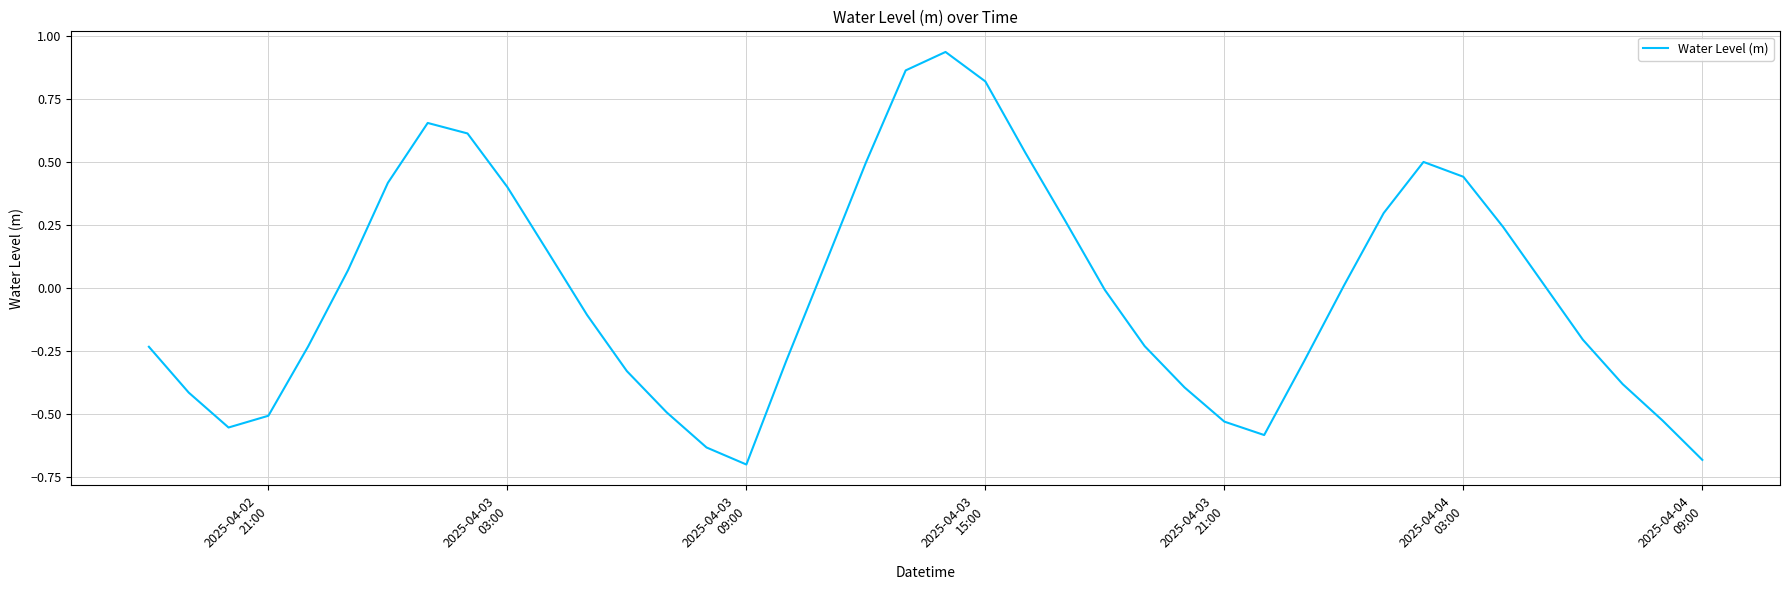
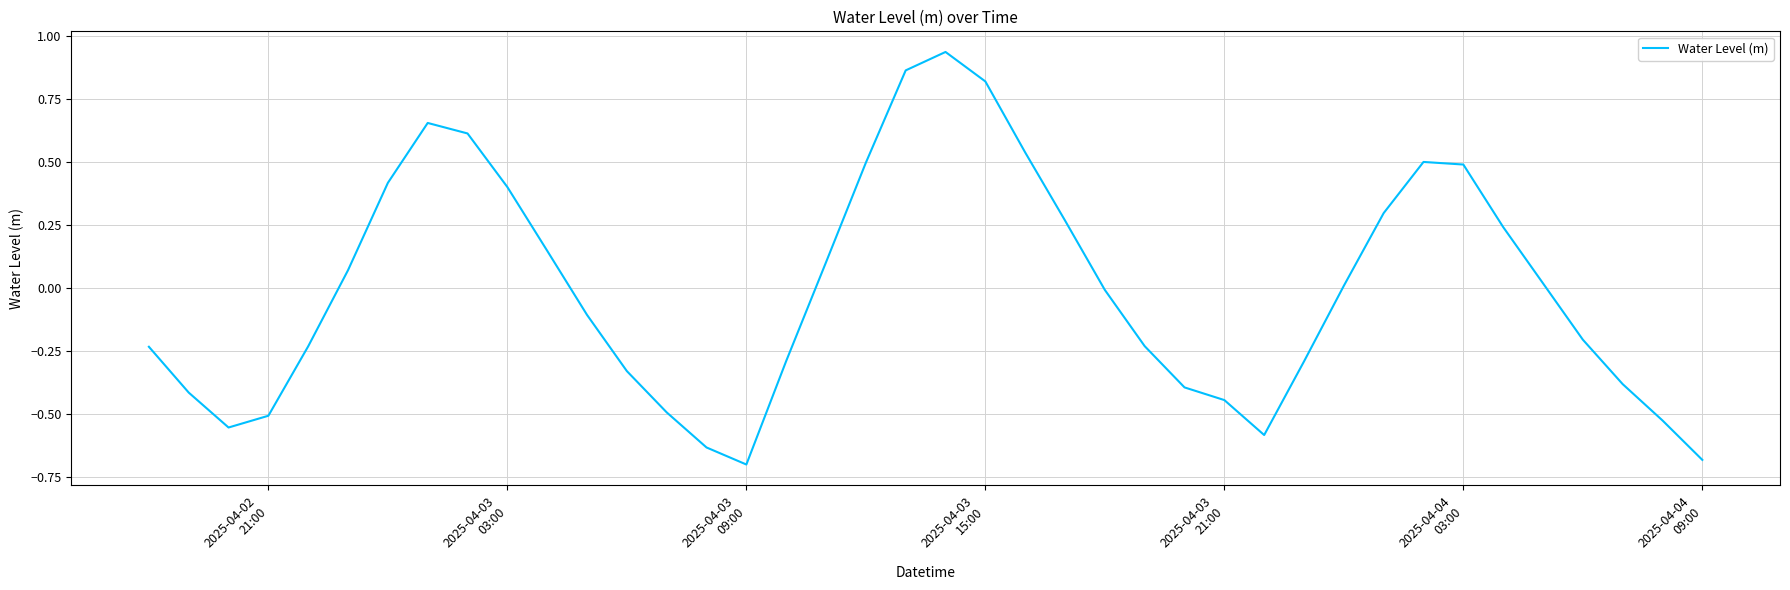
2025-04-03 21:00: -0.53 -> -0.44
2025-04-04 03:00: 0.44 -> 0.49
